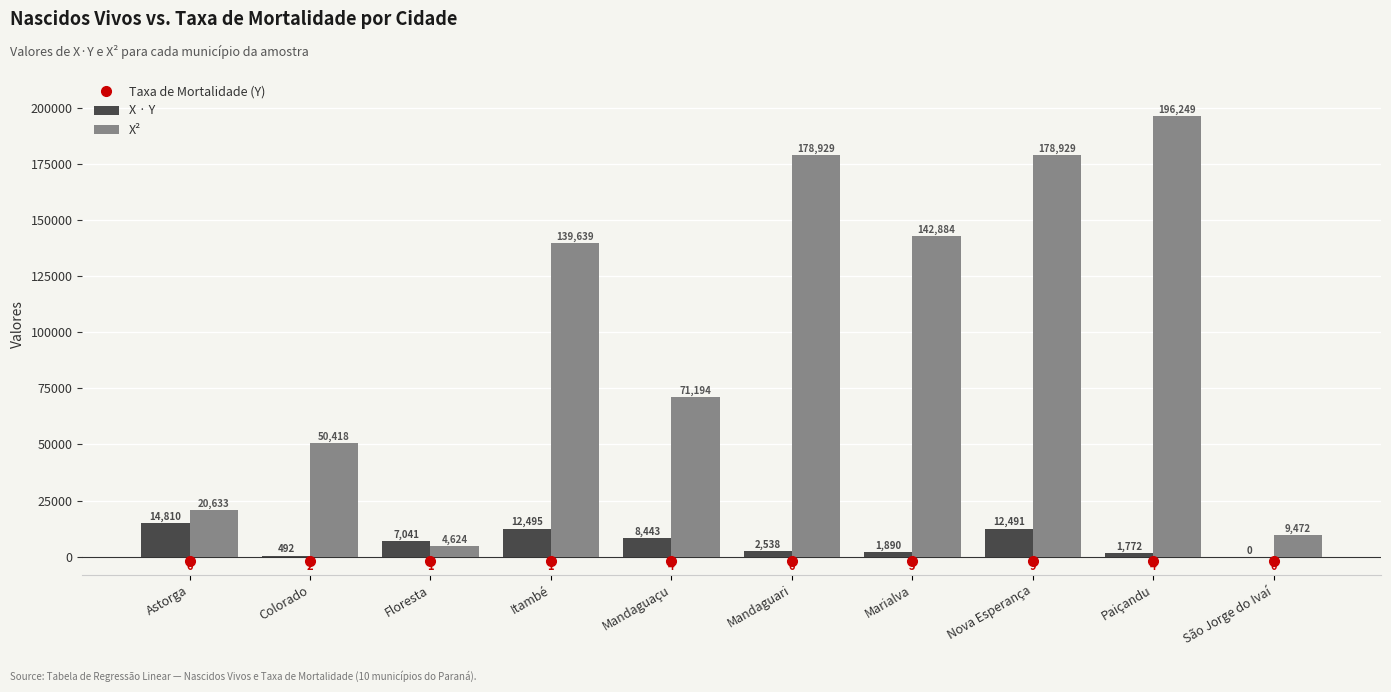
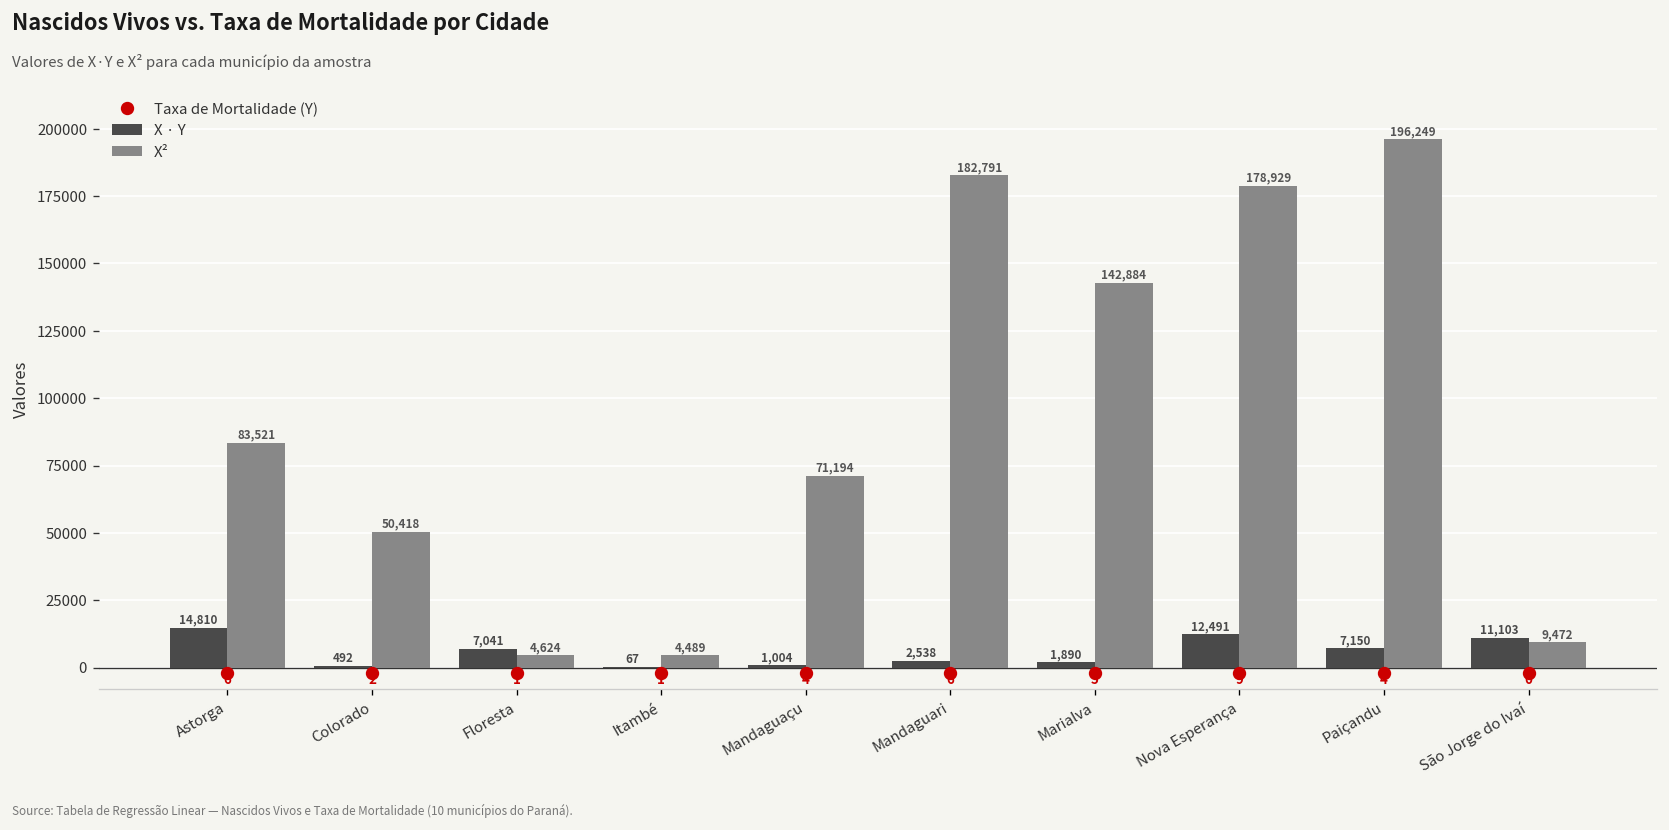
X², Astorga: 20,633 -> 83,521
X · Y, Itambé: 12,495 -> 67
X², Itambé: 139,639 -> 4,489
X · Y, Mandaguaçu: 8,443 -> 1,004
X², Mandaguari: 178,929 -> 182,791
X · Y, Paiçandu: 1,772 -> 7,150
X · Y, São Jorge do Ivaí: 0 -> 11,103
